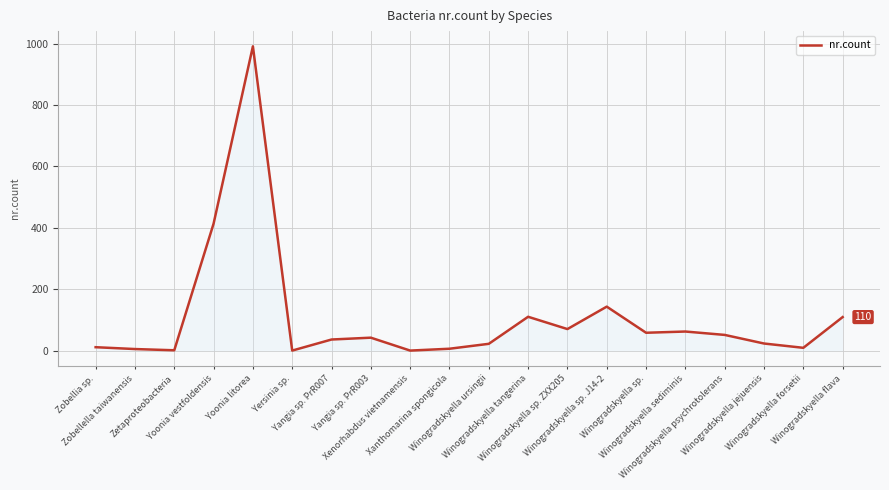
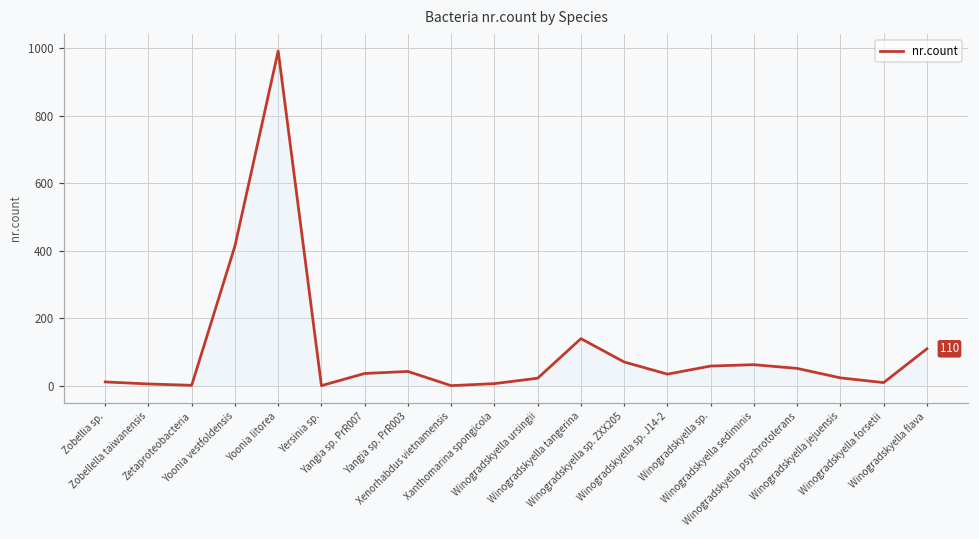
Winogradskyella tangerina: 110 -> 140
Winogradskyella sp. J14-2: 140 -> 40
